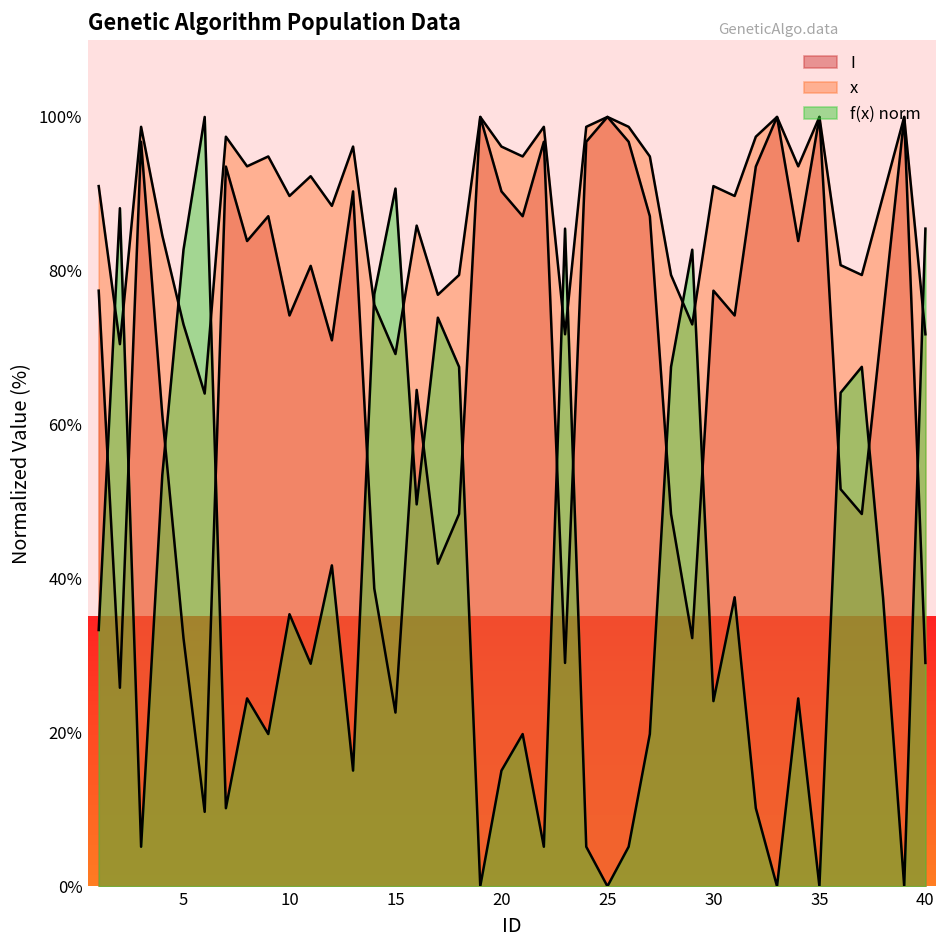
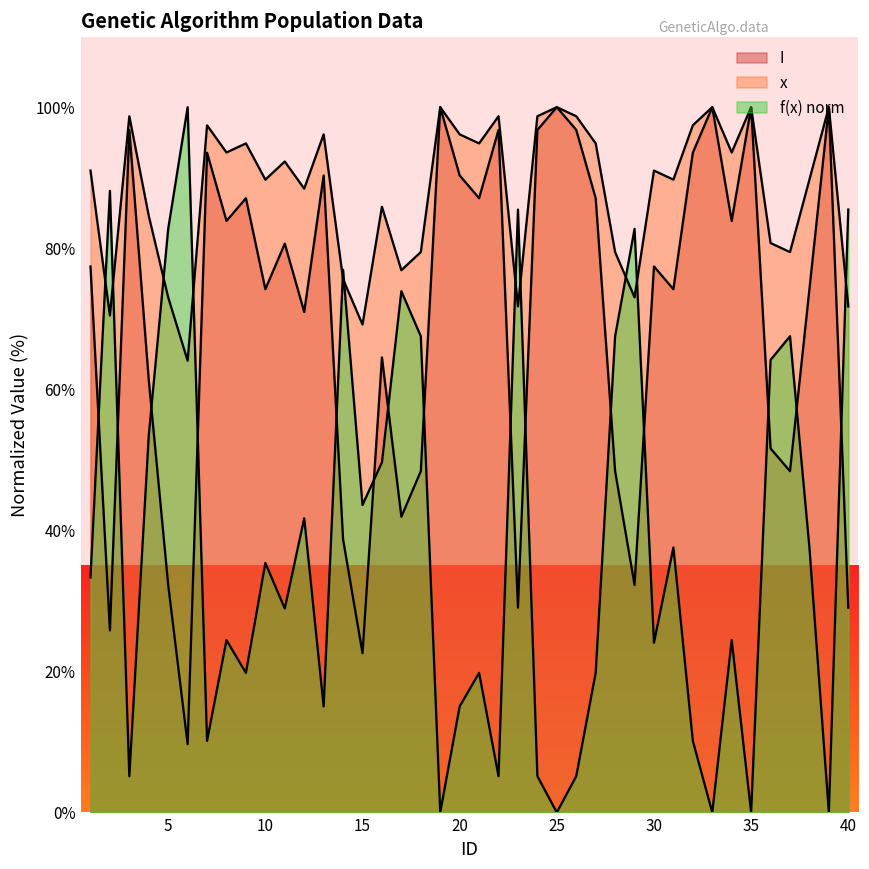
f(x) norm, 15: 91% -> 44%
